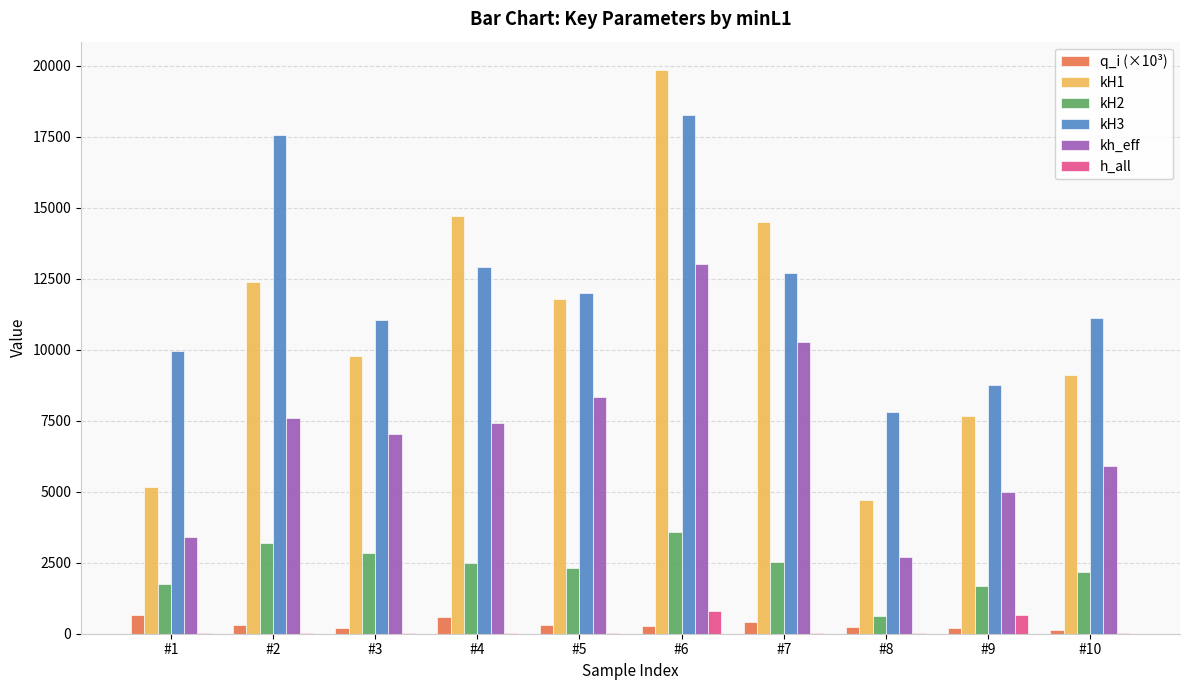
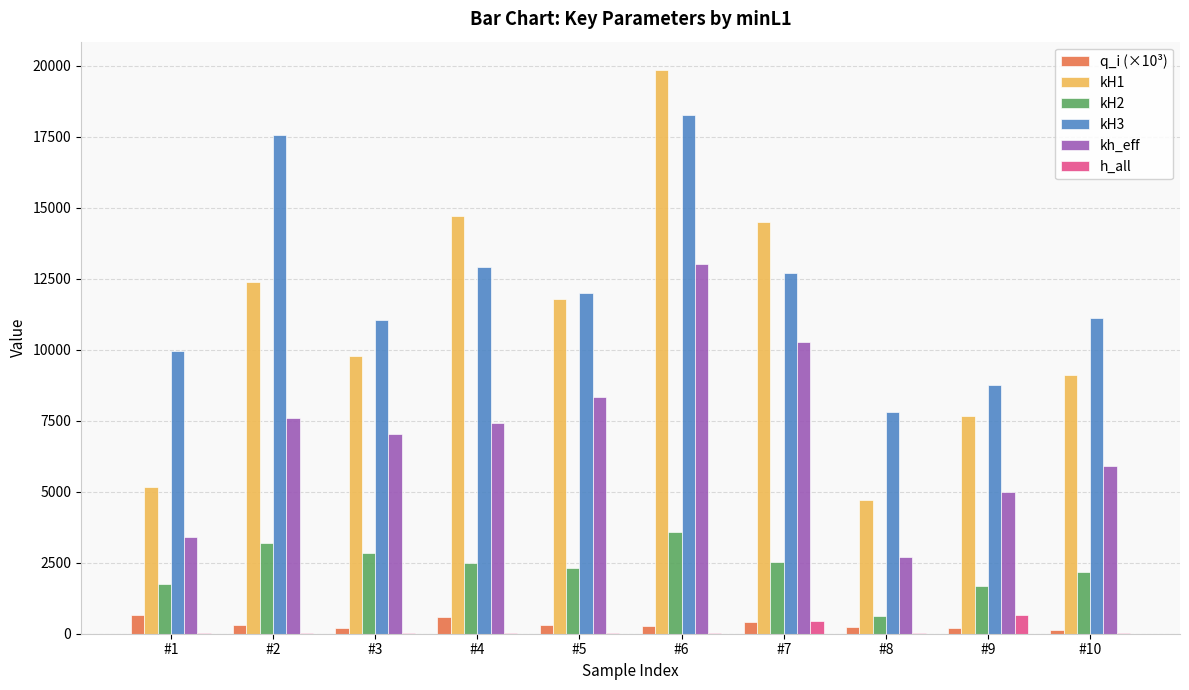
h_all, #6: 800 -> 0
h_all, #7: 0 -> 400
